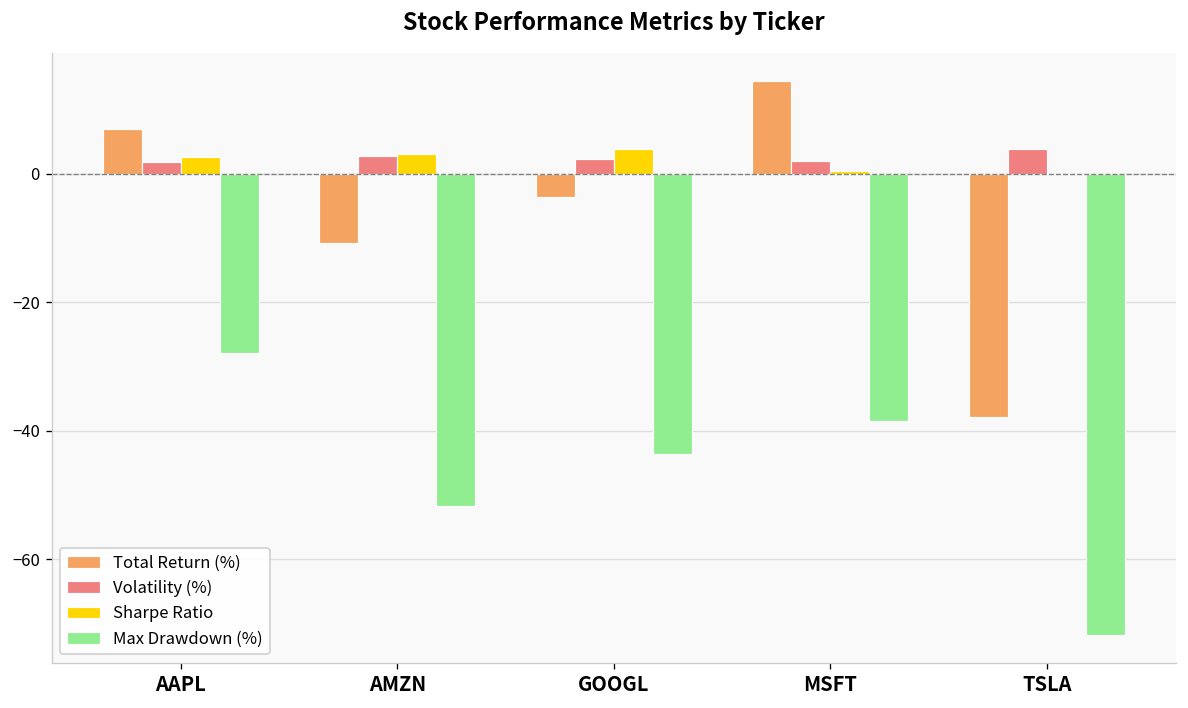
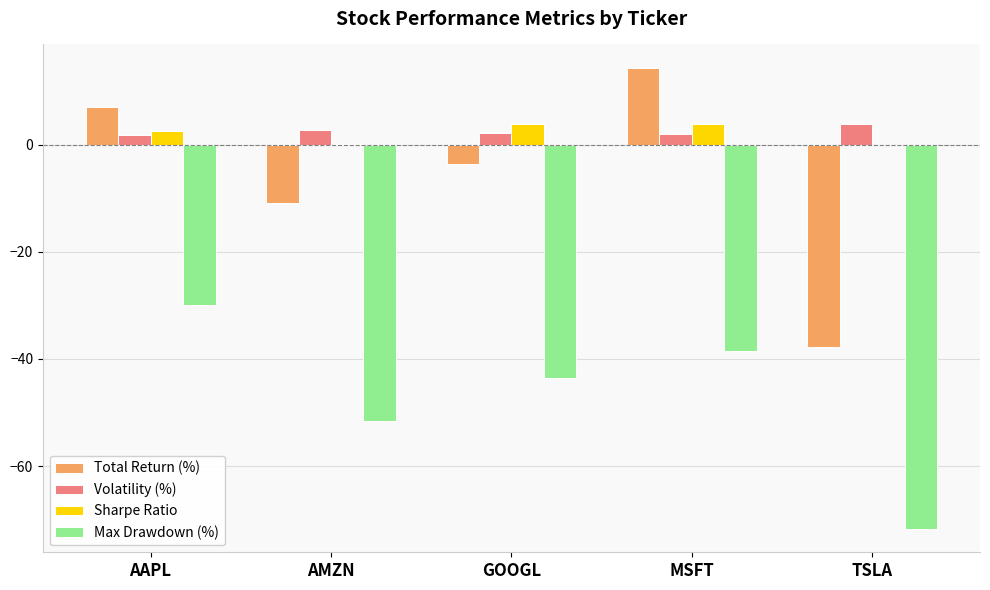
Max Drawdown (%), AAPL: -28 -> -30
Sharpe Ratio, AMZN: 3 -> 0
Sharpe Ratio, MSFT: 0 -> 4
